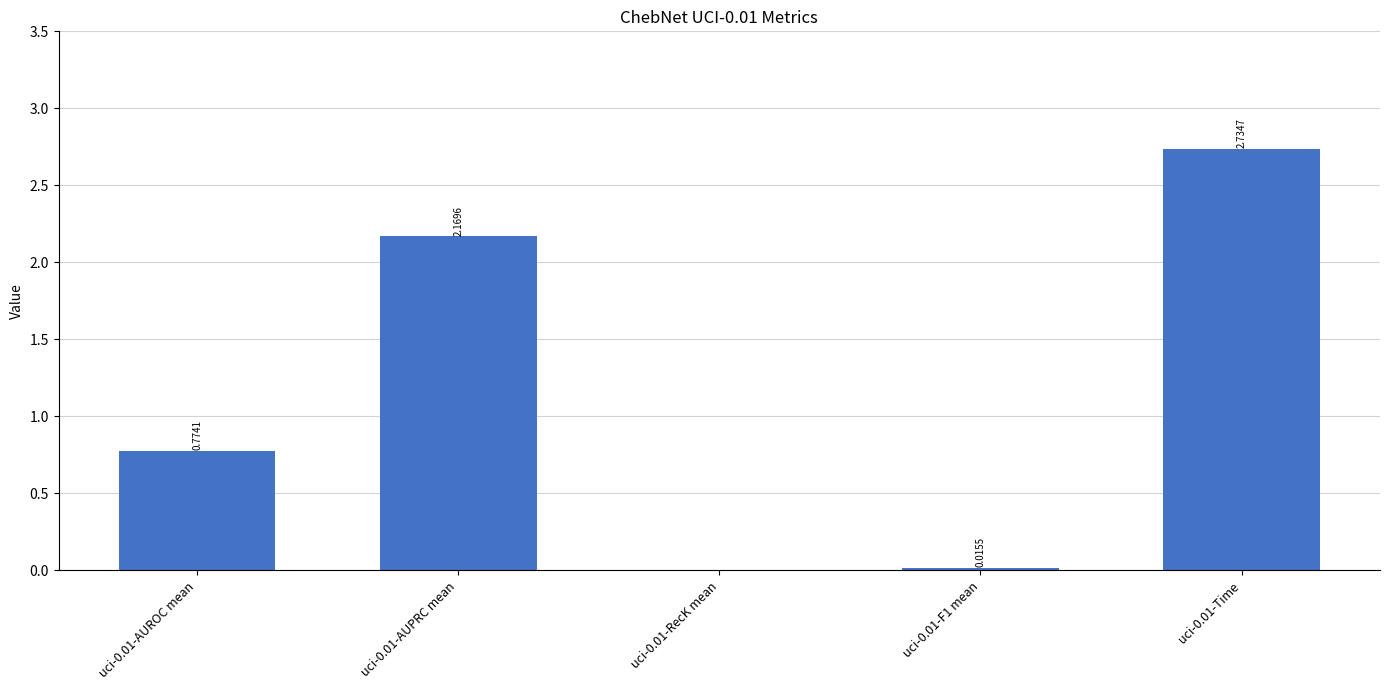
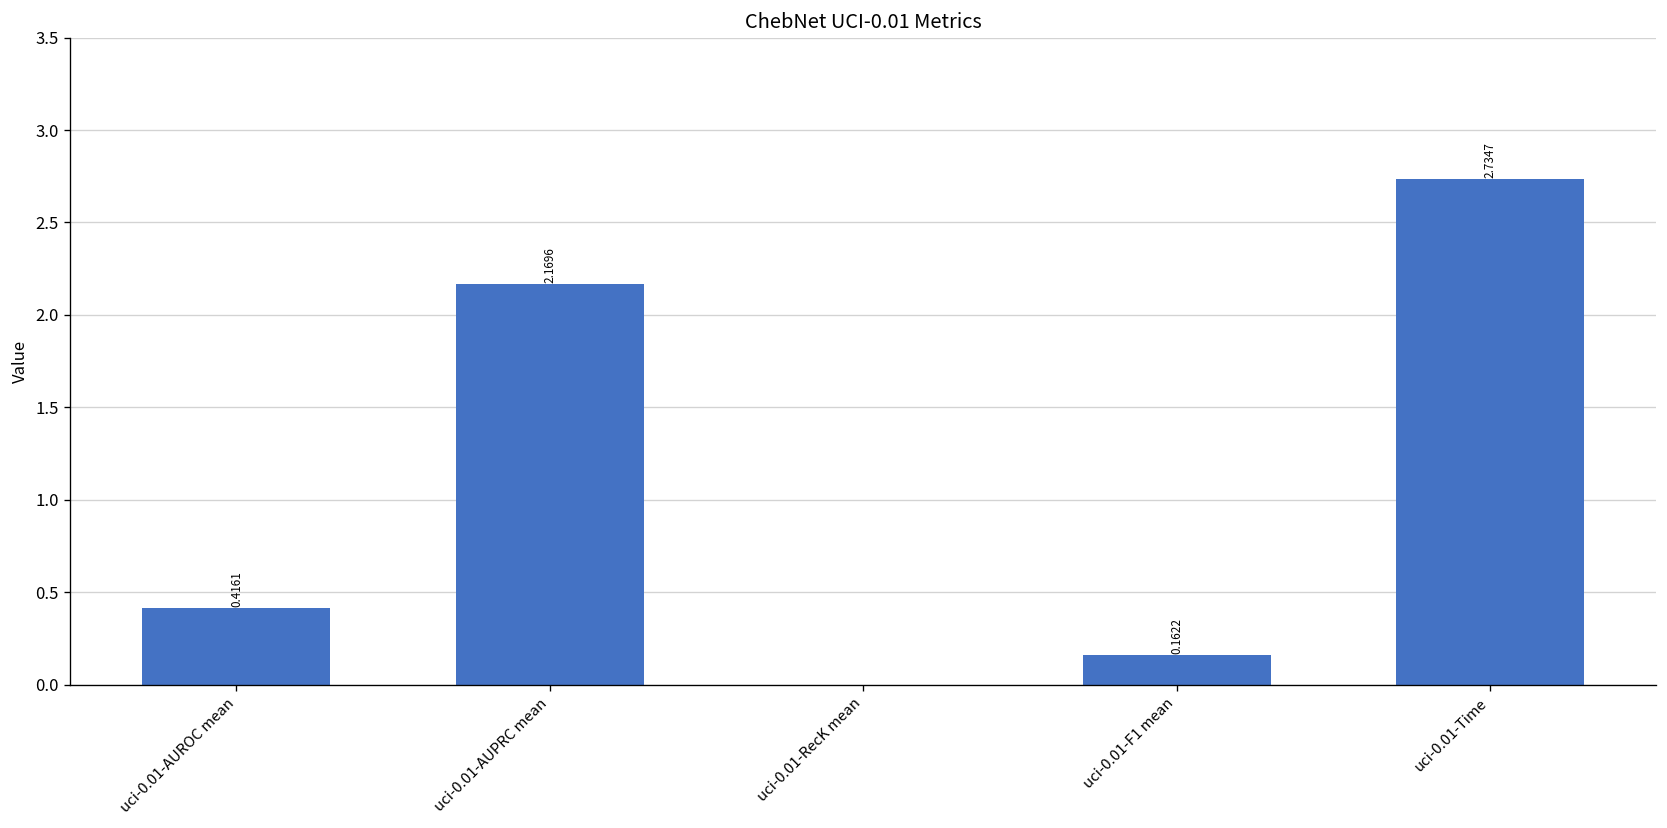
uci-0.01-AUROC mean: 0.7741 -> 0.4161
uci-0.01-F1 mean: 0.0155 -> 0.1622
